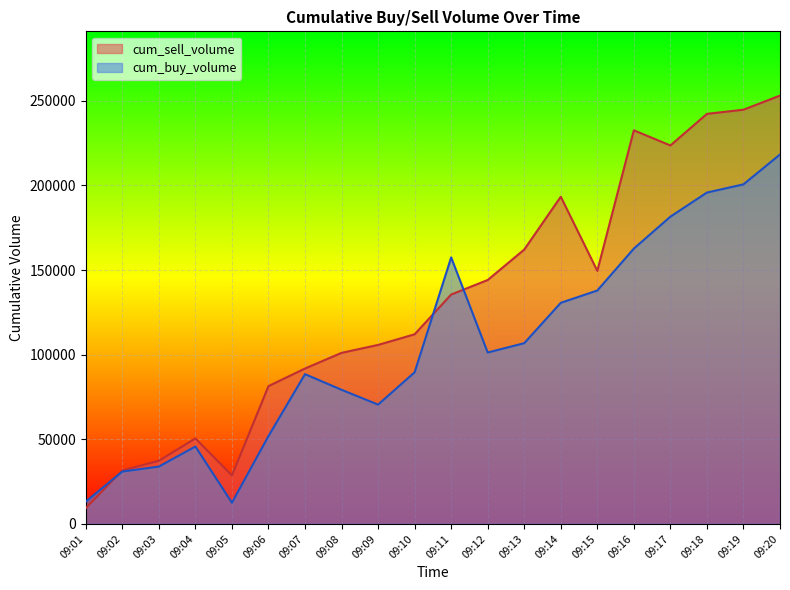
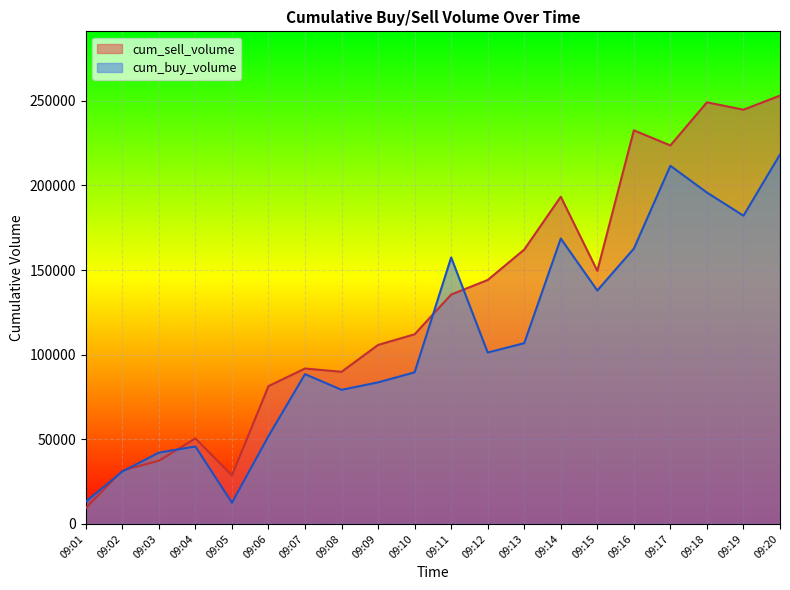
cum_buy_volume, 09:03: 34000 -> 42000
cum_sell_volume, 09:08: 101000 -> 90000
cum_buy_volume, 09:09: 71000 -> 84000
cum_buy_volume, 09:14: 131000 -> 169000
cum_buy_volume, 09:17: 182000 -> 212000
cum_sell_volume, 09:18: 242000 -> 249000
cum_buy_volume, 09:19: 201000 -> 182000
